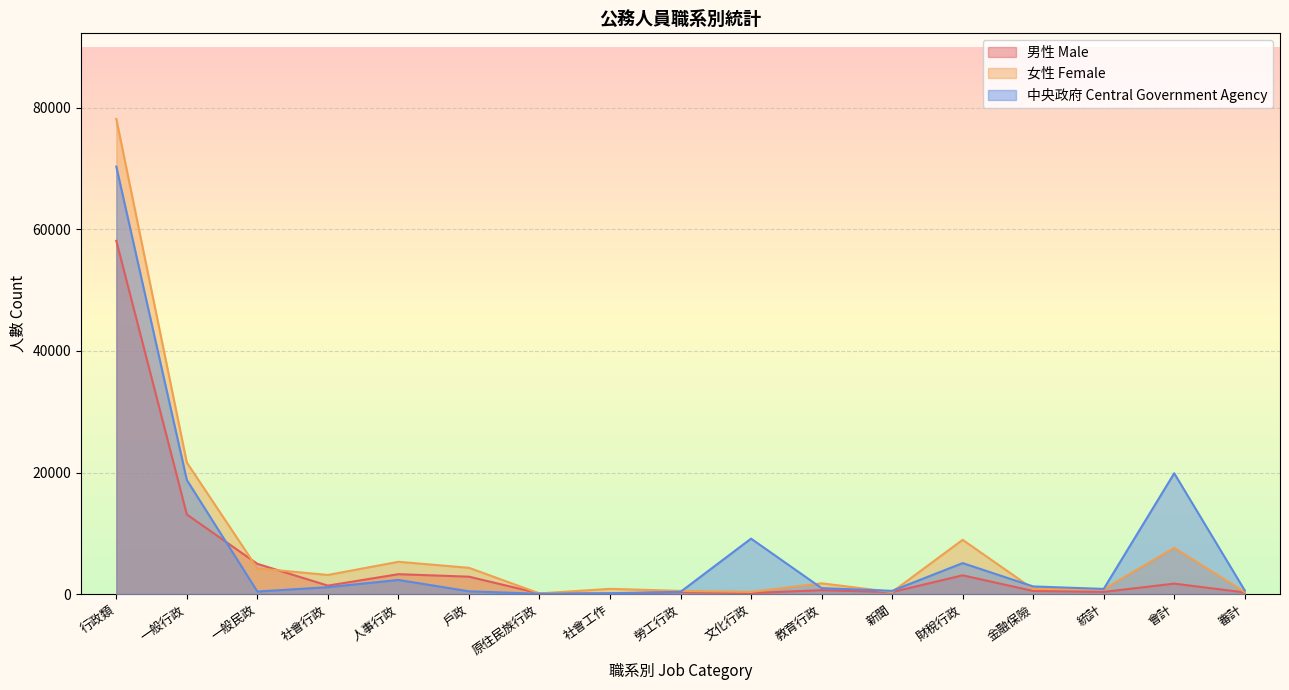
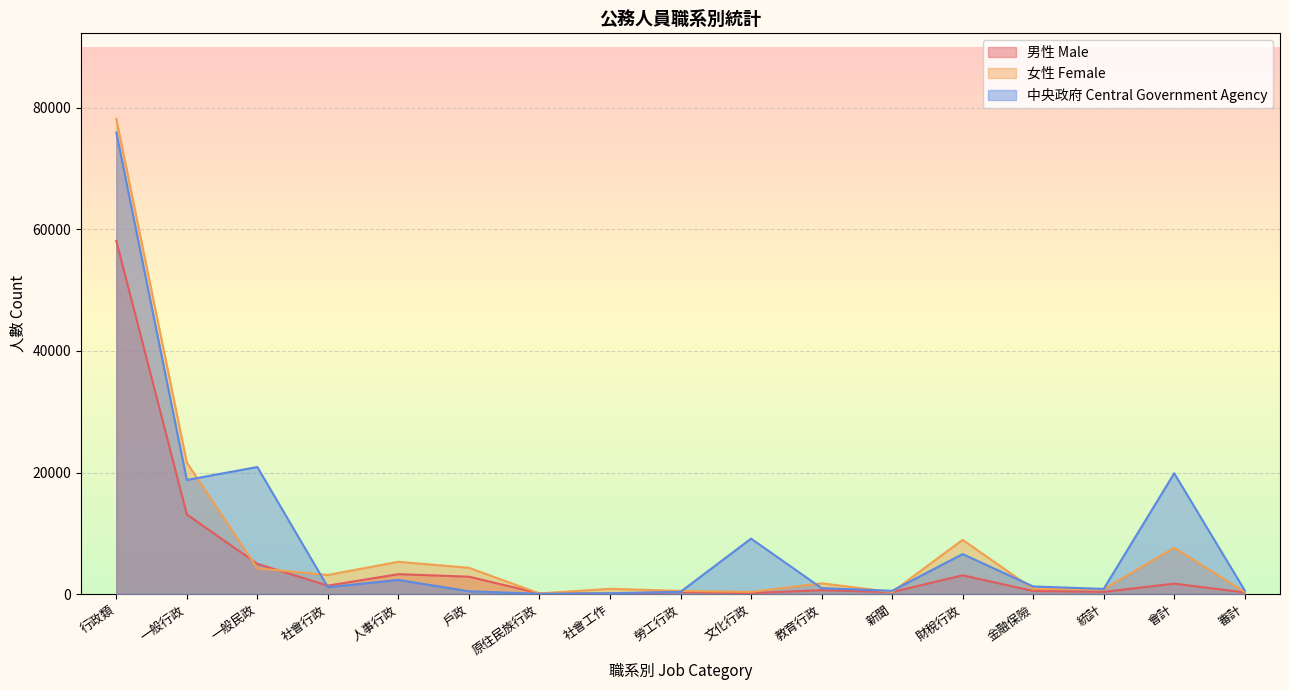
中央政府 Central Government Agency, 行政類: 70000 -> 76000
中央政府 Central Government Agency, 一般民政: 0 -> 21000
中央政府 Central Government Agency, 財稅行政: 5000 -> 7000
